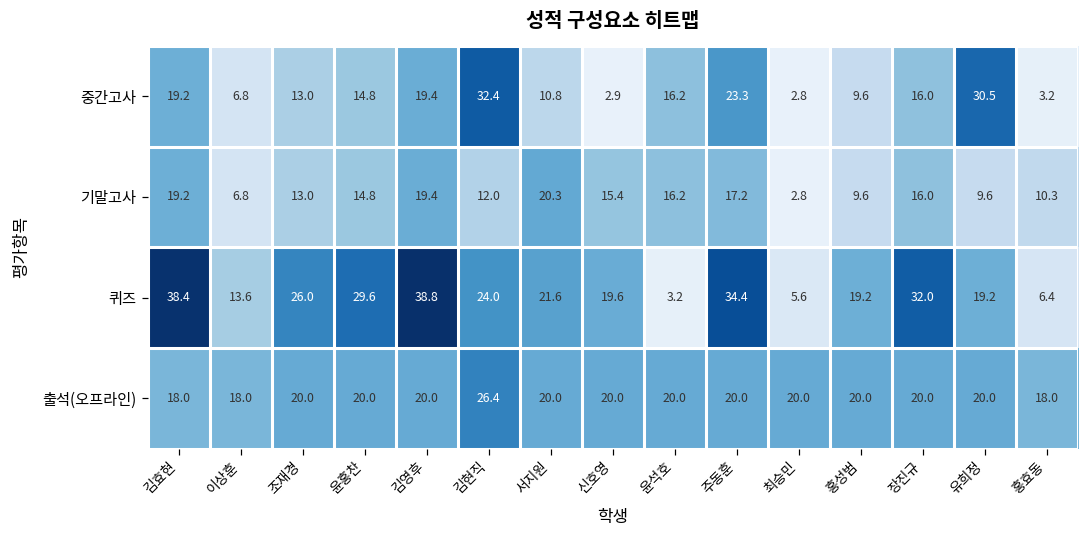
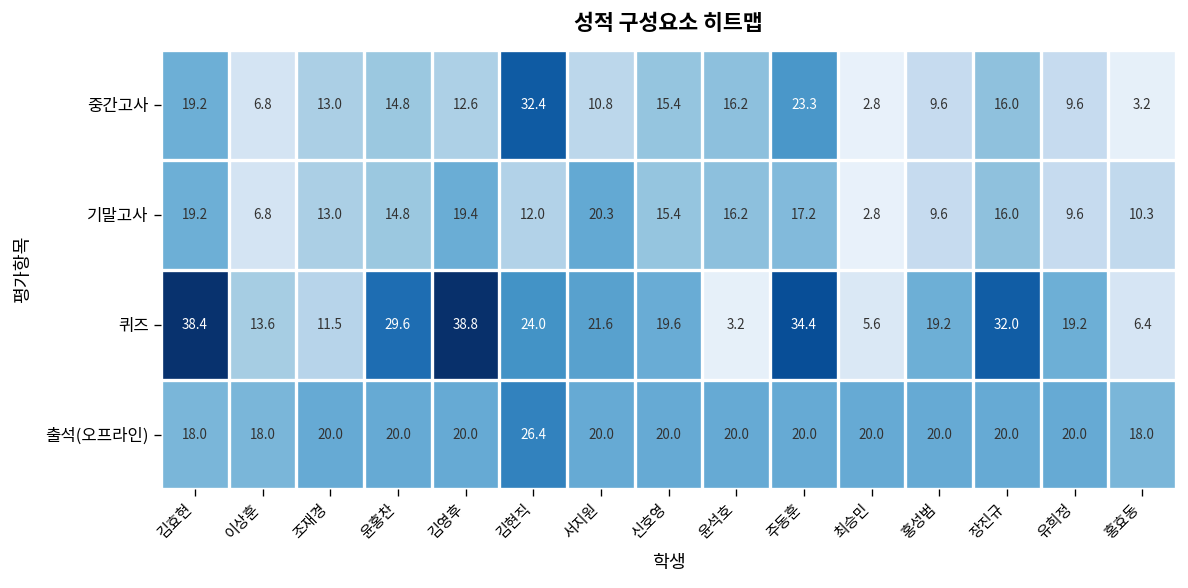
중간고사, 김영후: 19.4 -> 12.6
중간고사, 신호영: 2.9 -> 15.4
중간고사, 유희정: 30.5 -> 9.6
퀴즈, 조재경: 26.0 -> 11.5
